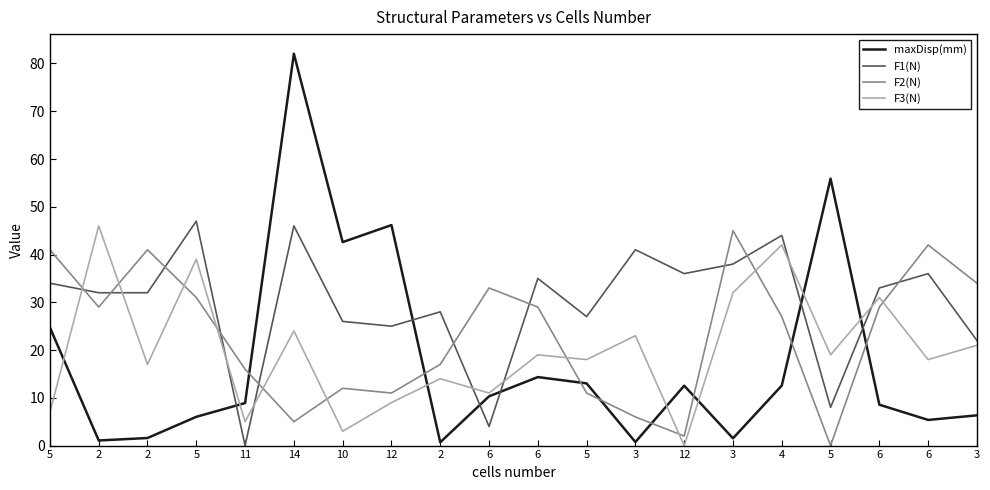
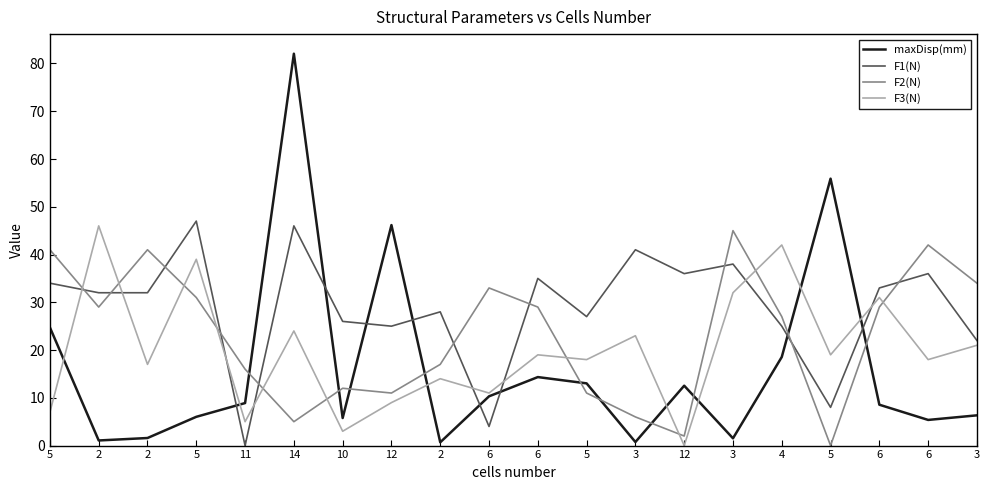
maxDisp(mm), 10: 43 -> 6
maxDisp(mm), 4: 13 -> 19
F1(N), 4: 44 -> 25
